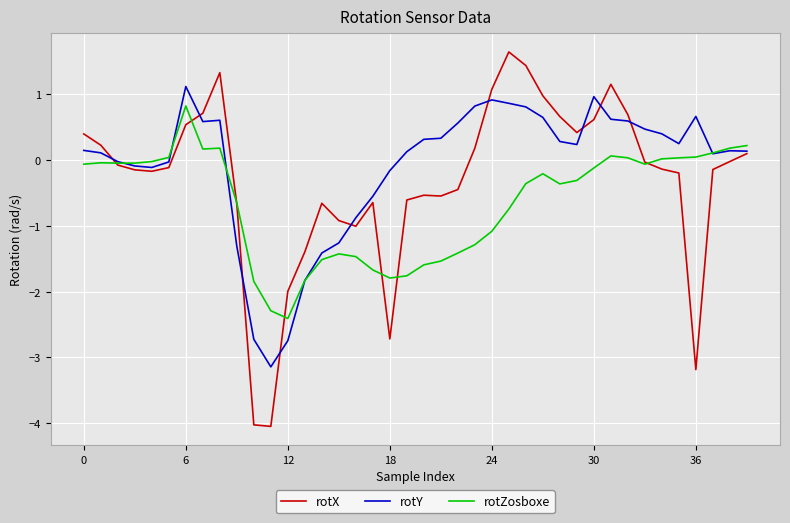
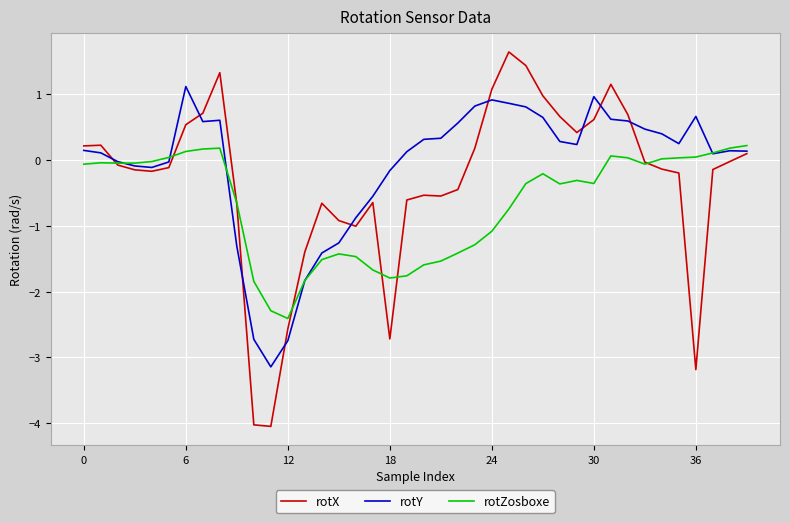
rotX, 0: 0.4 -> 0.2
rotZosboxe, 6: 0.8 -> 0.1
rotX, 12: -2.0 -> -2.6
rotZosboxe, 30: -0.1 -> -0.4
